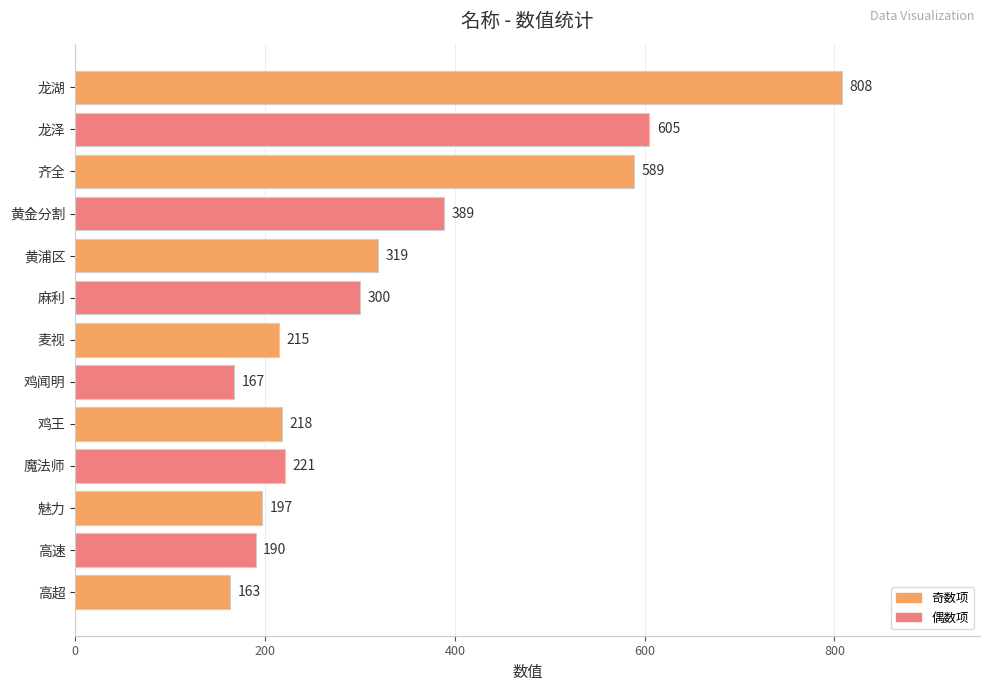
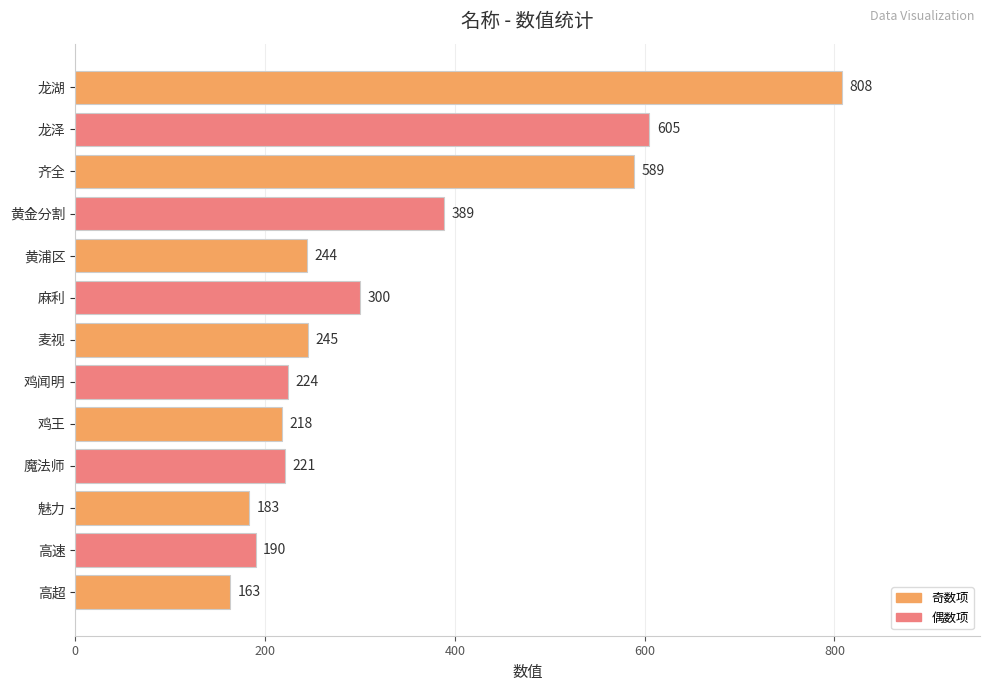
黄浦区: 319 -> 244
麦视: 215 -> 245
鸡闻明: 167 -> 224
魅力: 197 -> 183
